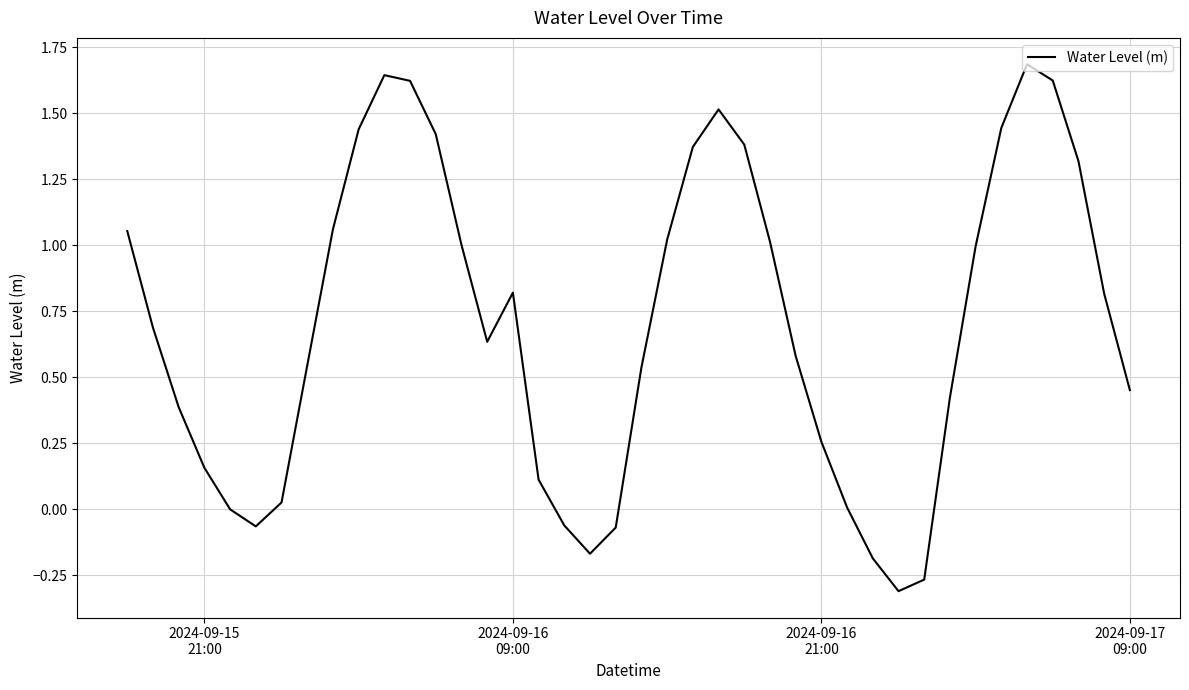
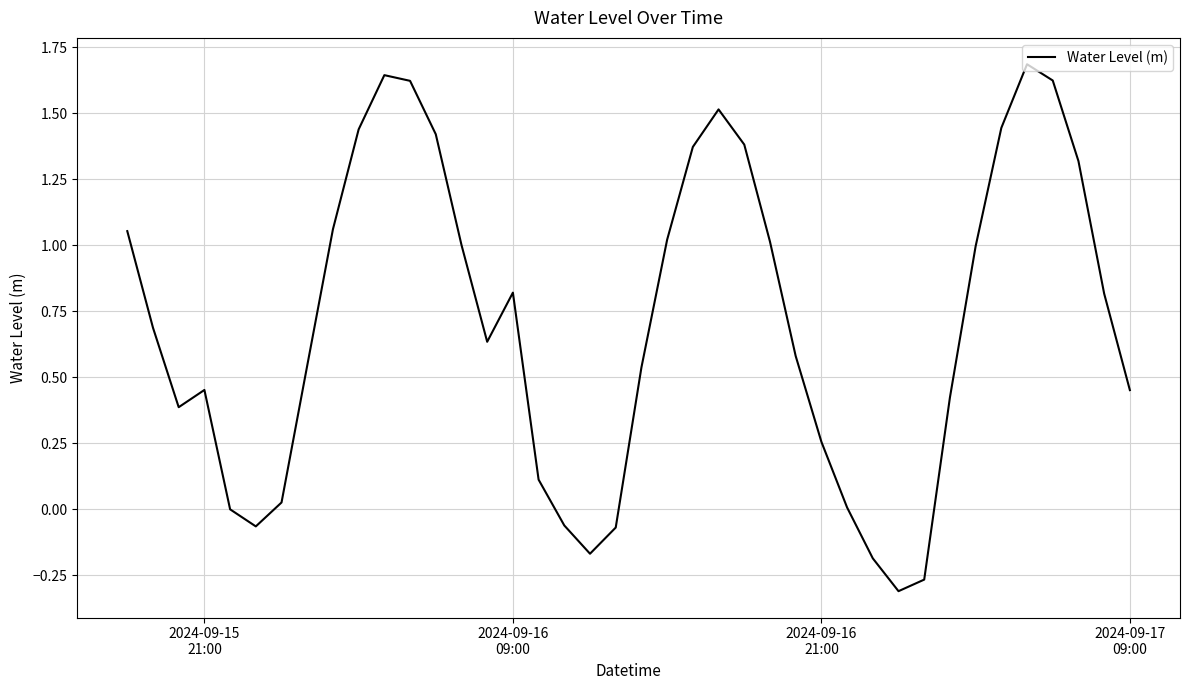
2024-09-15 21:00: 0.16 -> 0.45
